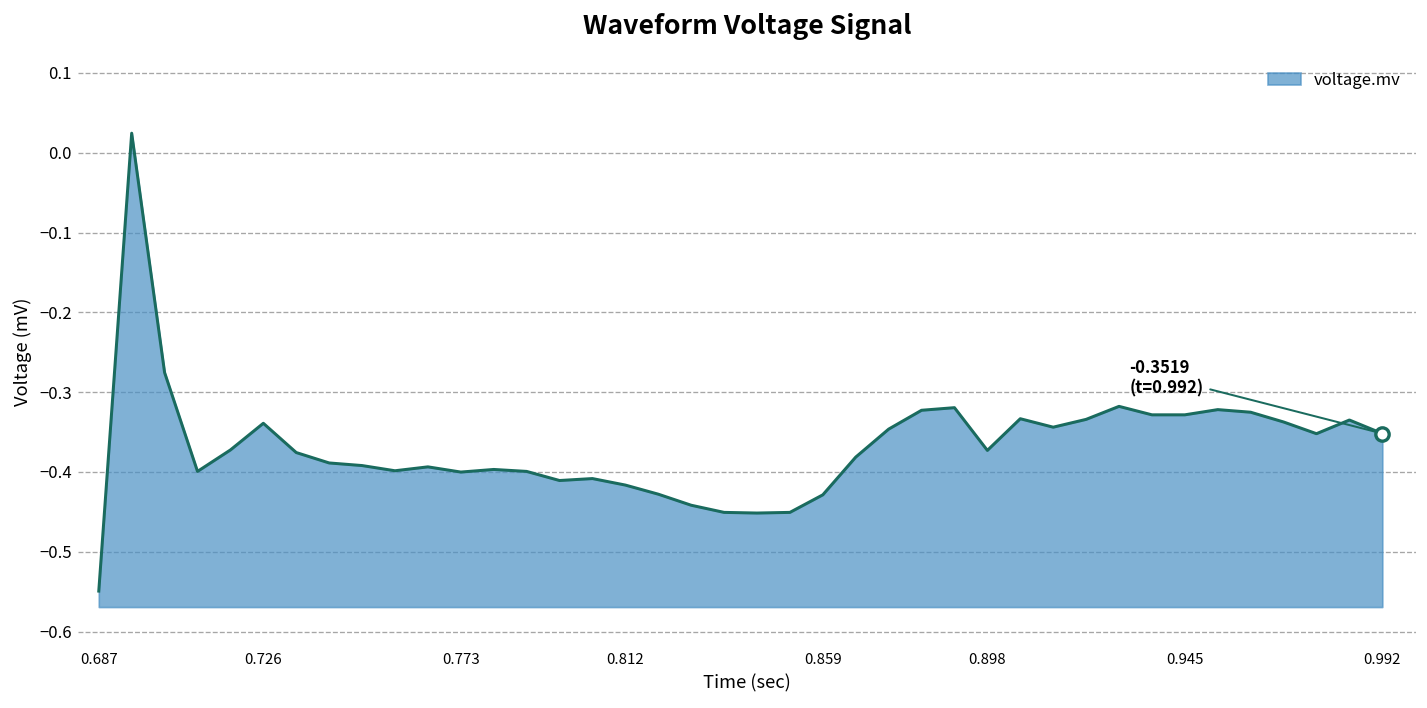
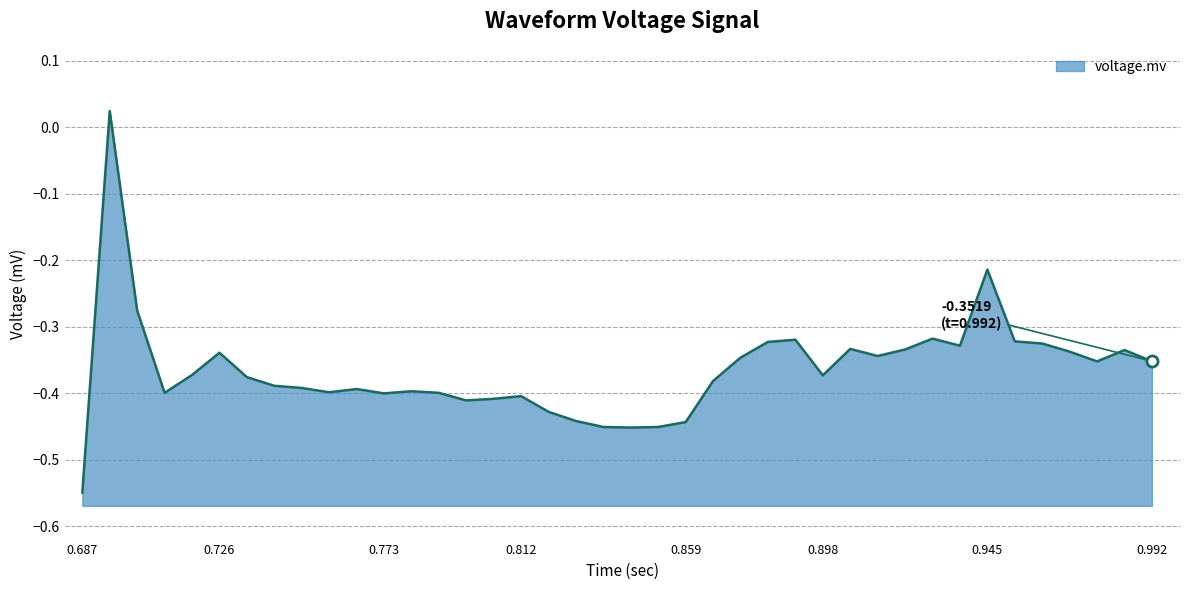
voltage.mv, 0.812: -0.42 -> -0.40
voltage.mv, 0.859: -0.43 -> -0.44
voltage.mv, 0.945: -0.33 -> -0.21
